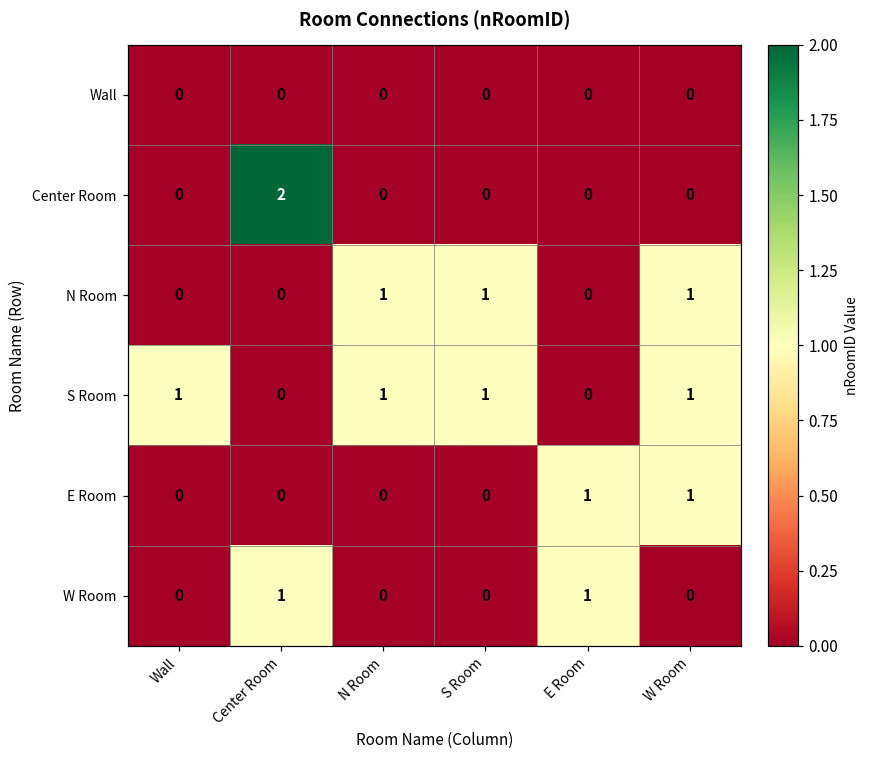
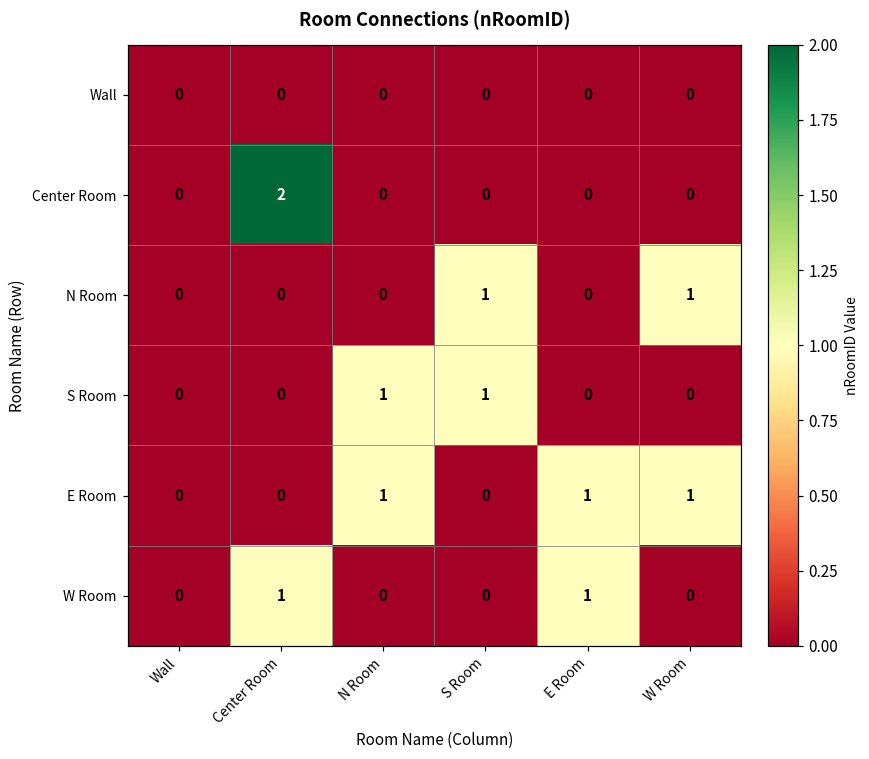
N Room, N Room: 1 -> 0
S Room, Wall: 1 -> 0
S Room, W Room: 1 -> 0
E Room, N Room: 0 -> 1
